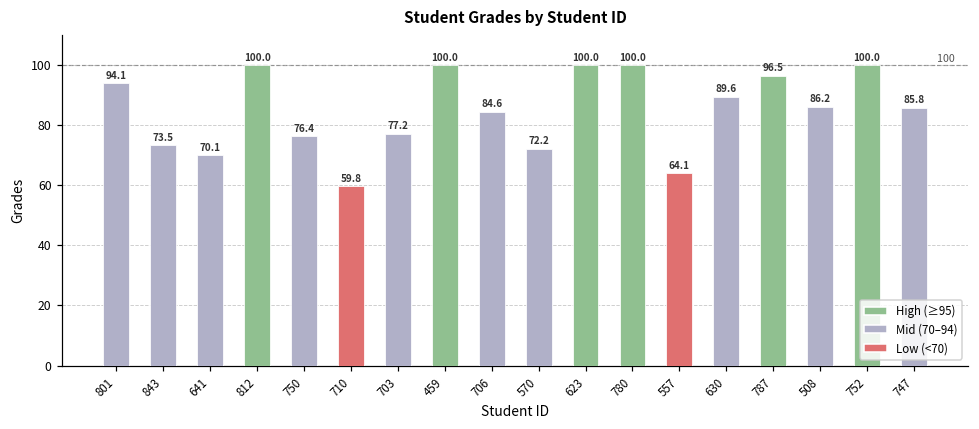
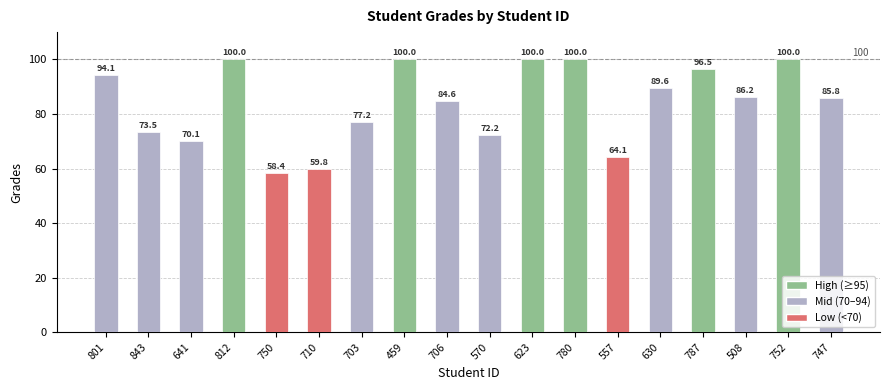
750: 76.4 -> 58.4
